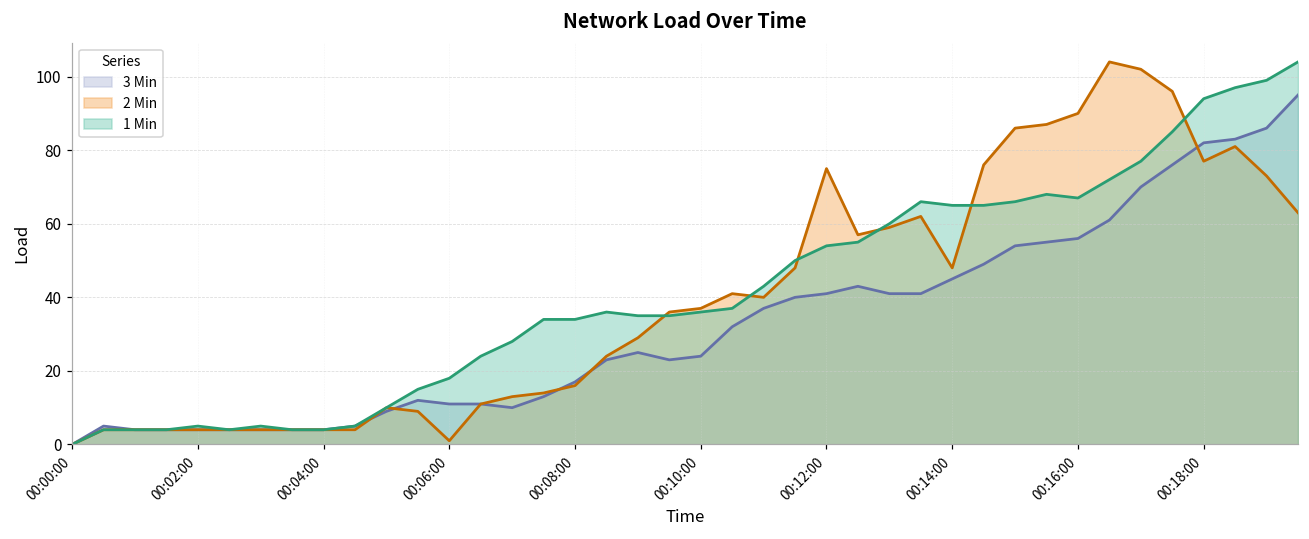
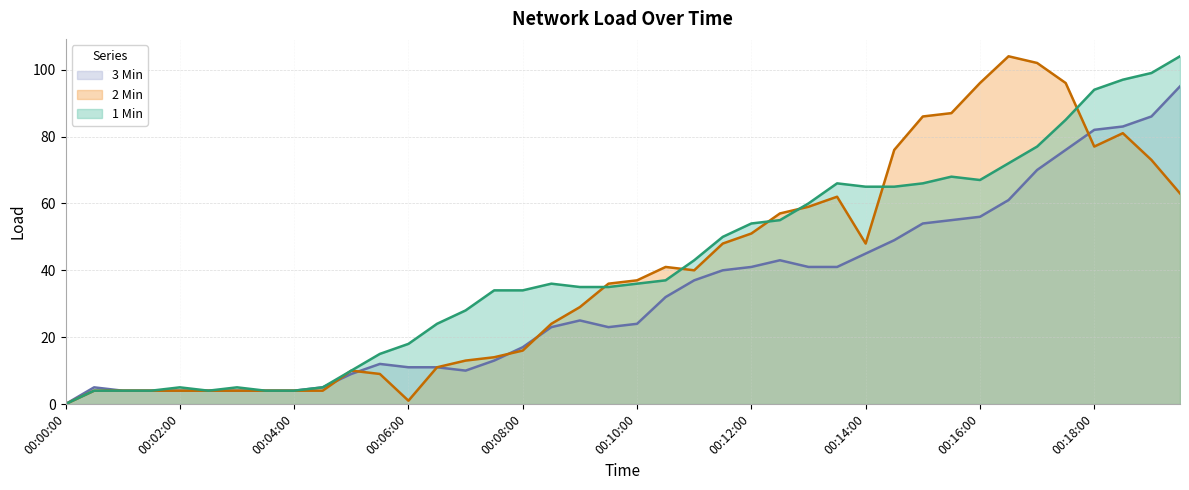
2 Min, 00:12:00: 75 -> 51
2 Min, 00:16:00: 90 -> 96
